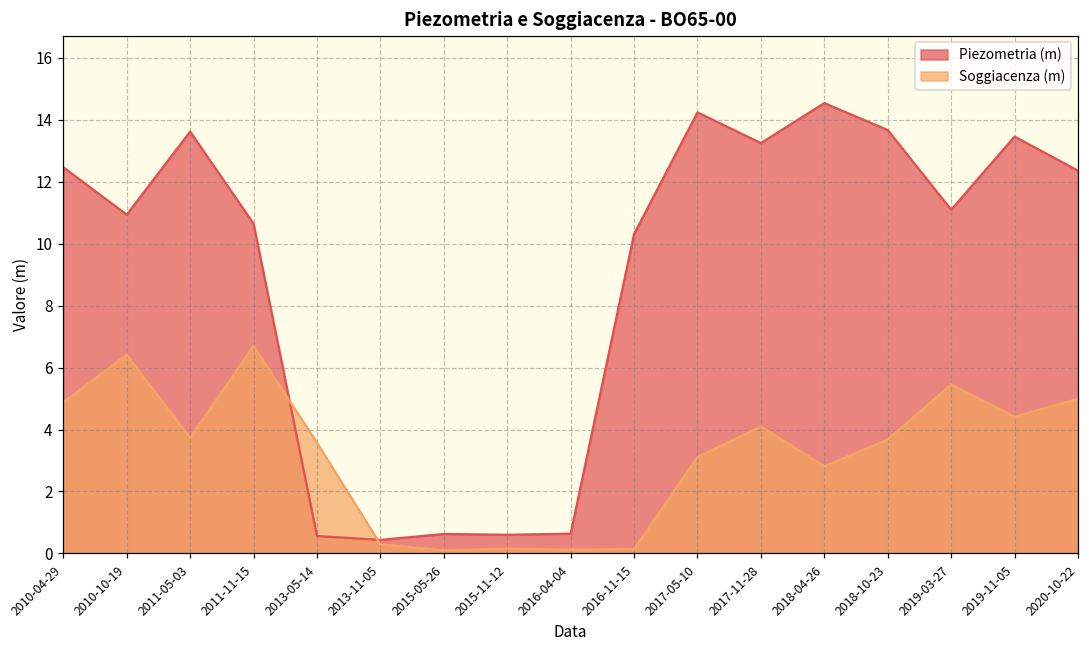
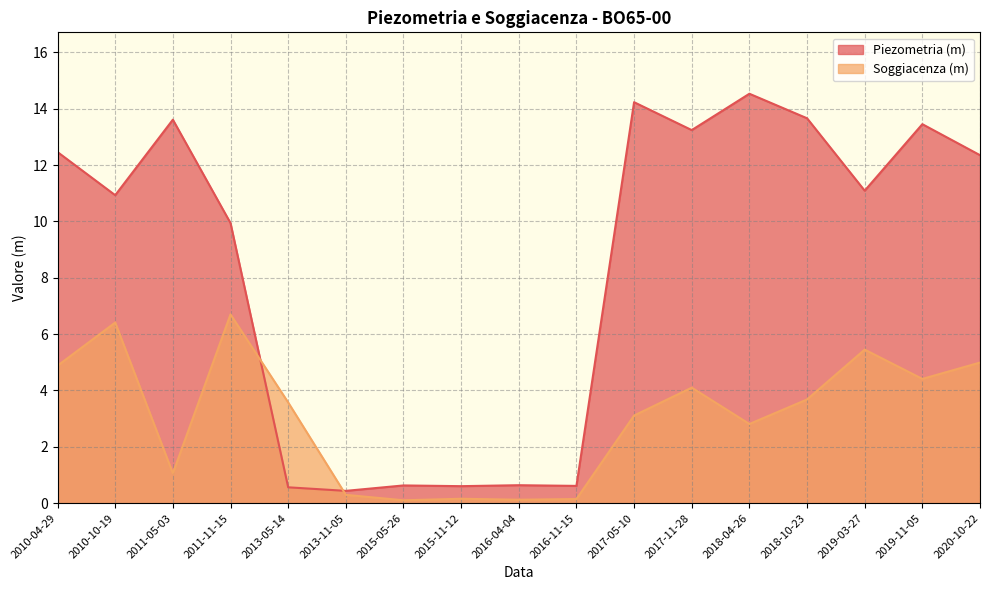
Soggiacenza (m), 2011-05-03: 3.7 -> 1.1
Piezometria (m), 2011-11-15: 10.6 -> 9.9
Piezometria (m), 2016-11-15: 10.3 -> 0.6
